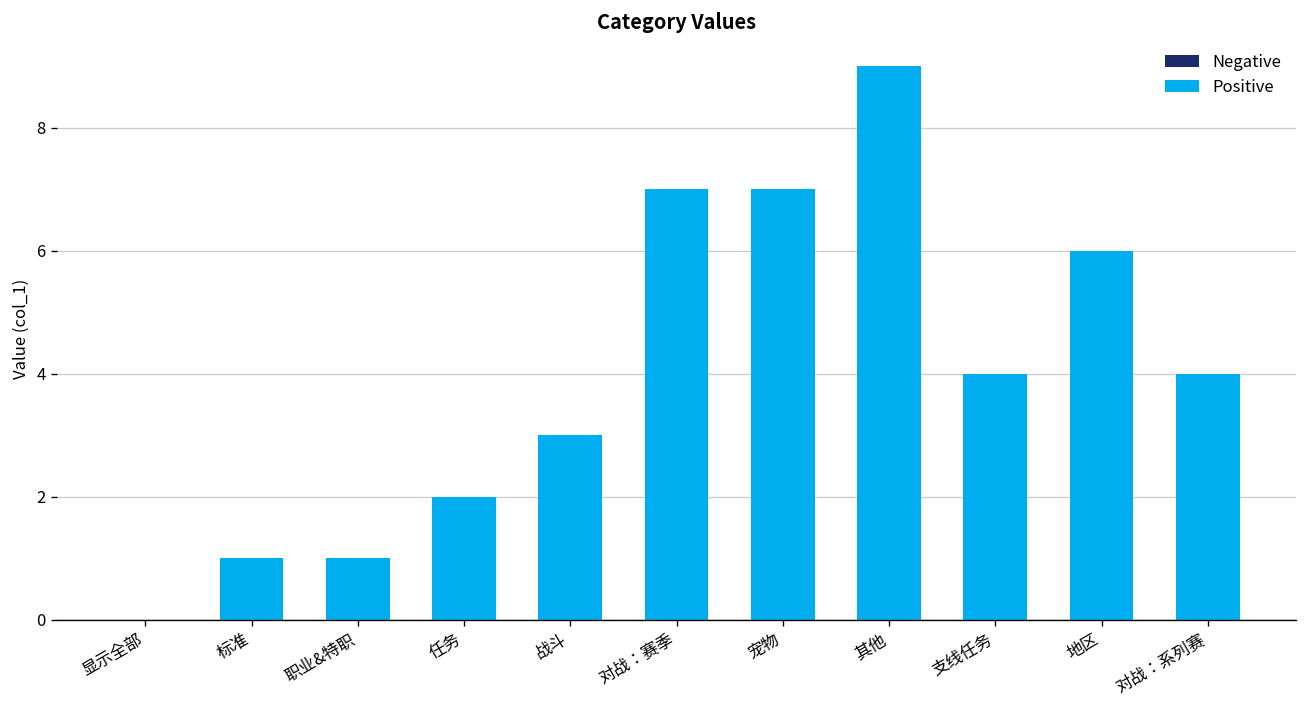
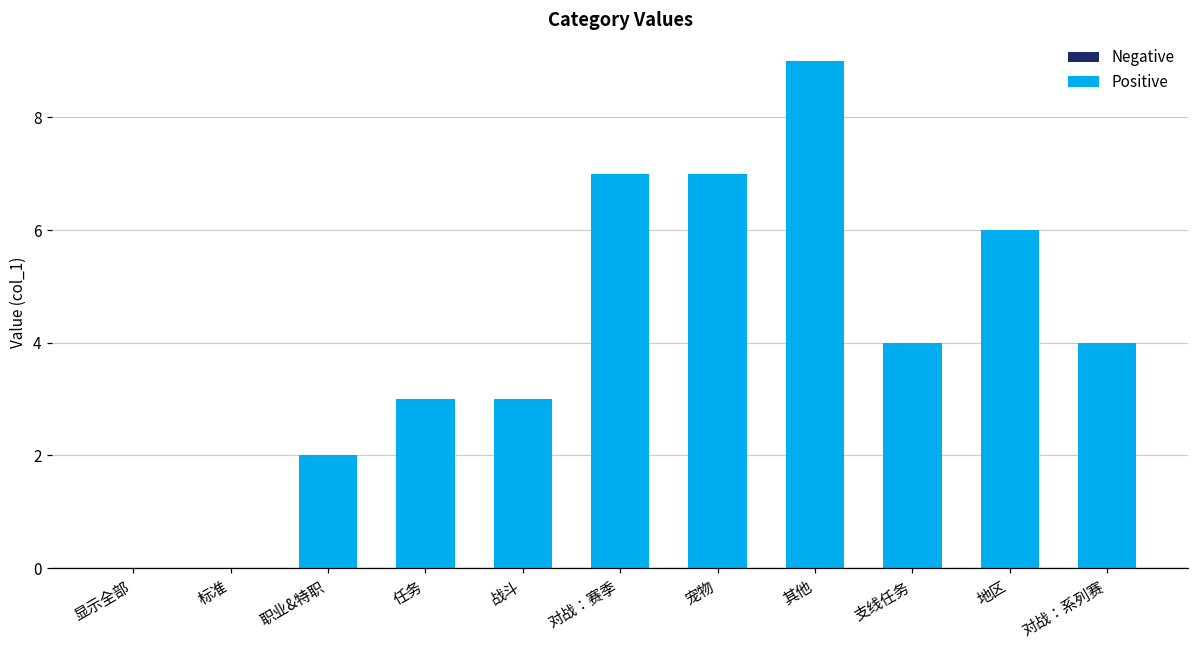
标准: 1 -> 0
职业&特职: 1 -> 2
任务: 2 -> 3
